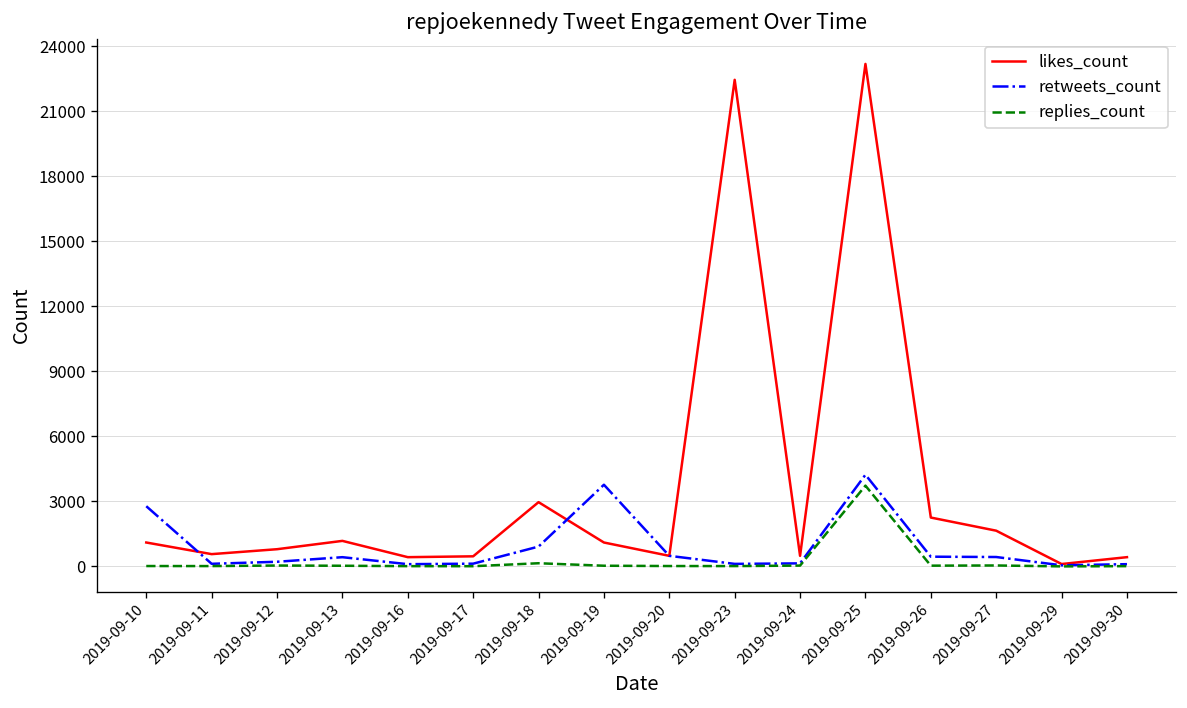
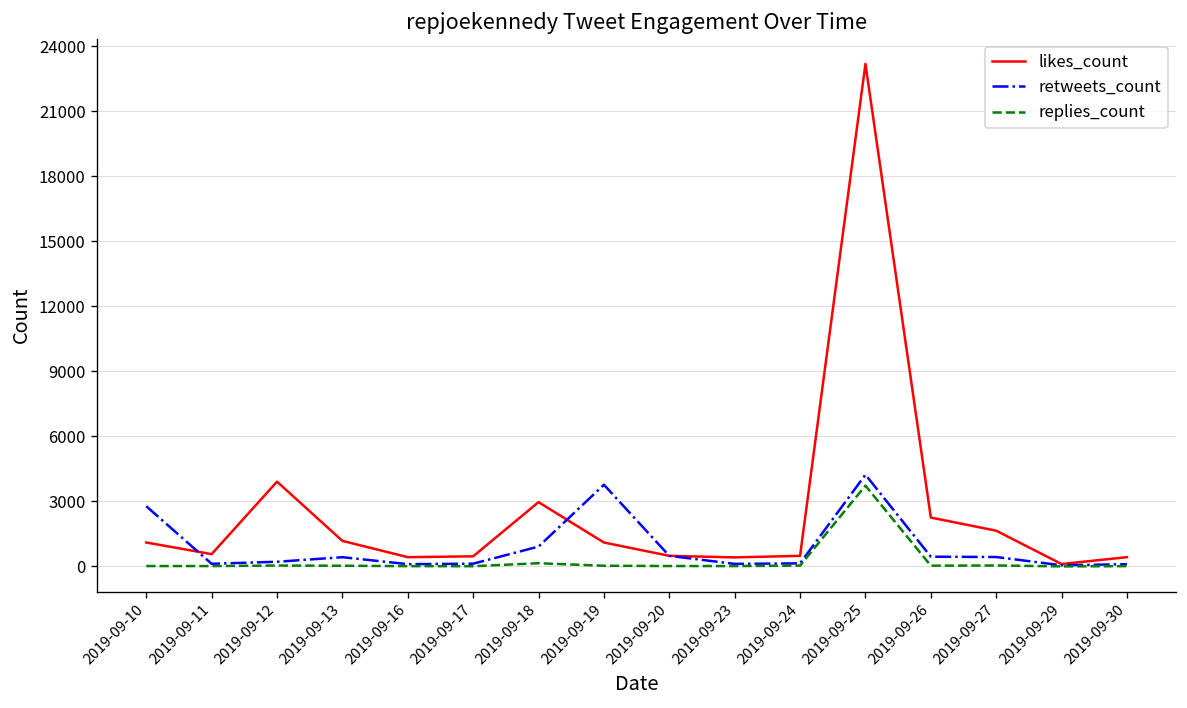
likes_count, 2019-09-12: 800 -> 3900
likes_count, 2019-09-23: 22400 -> 400
